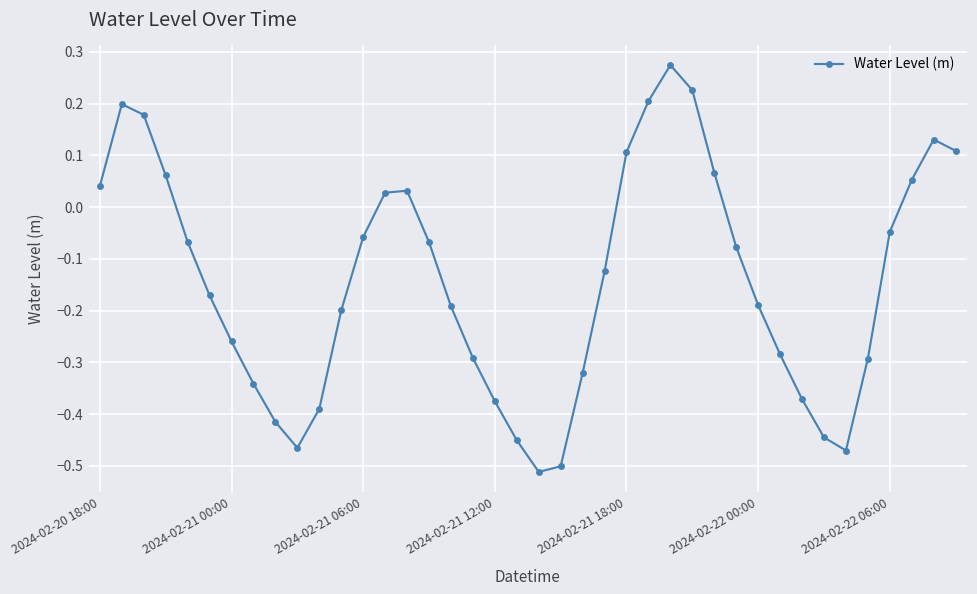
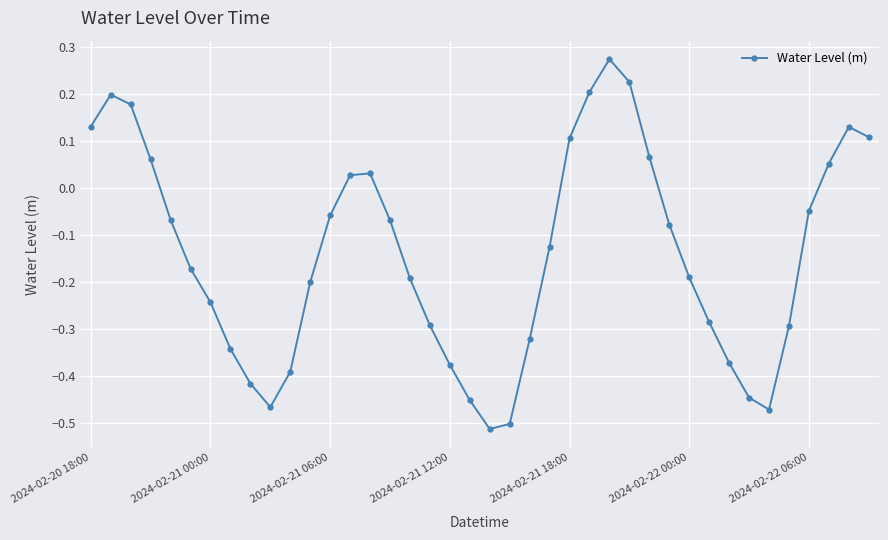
2024-02-20 18:00: 0.04 -> 0.13
2024-02-21 00:00: -0.26 -> -0.24
